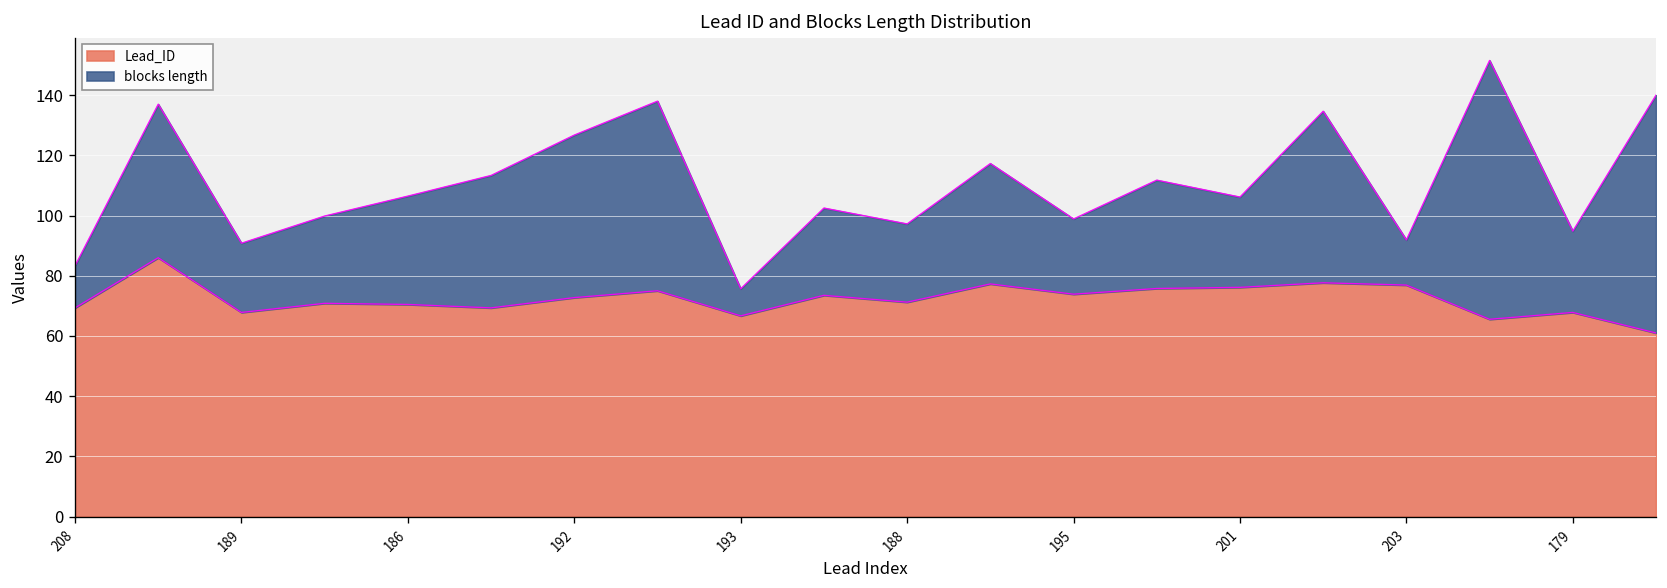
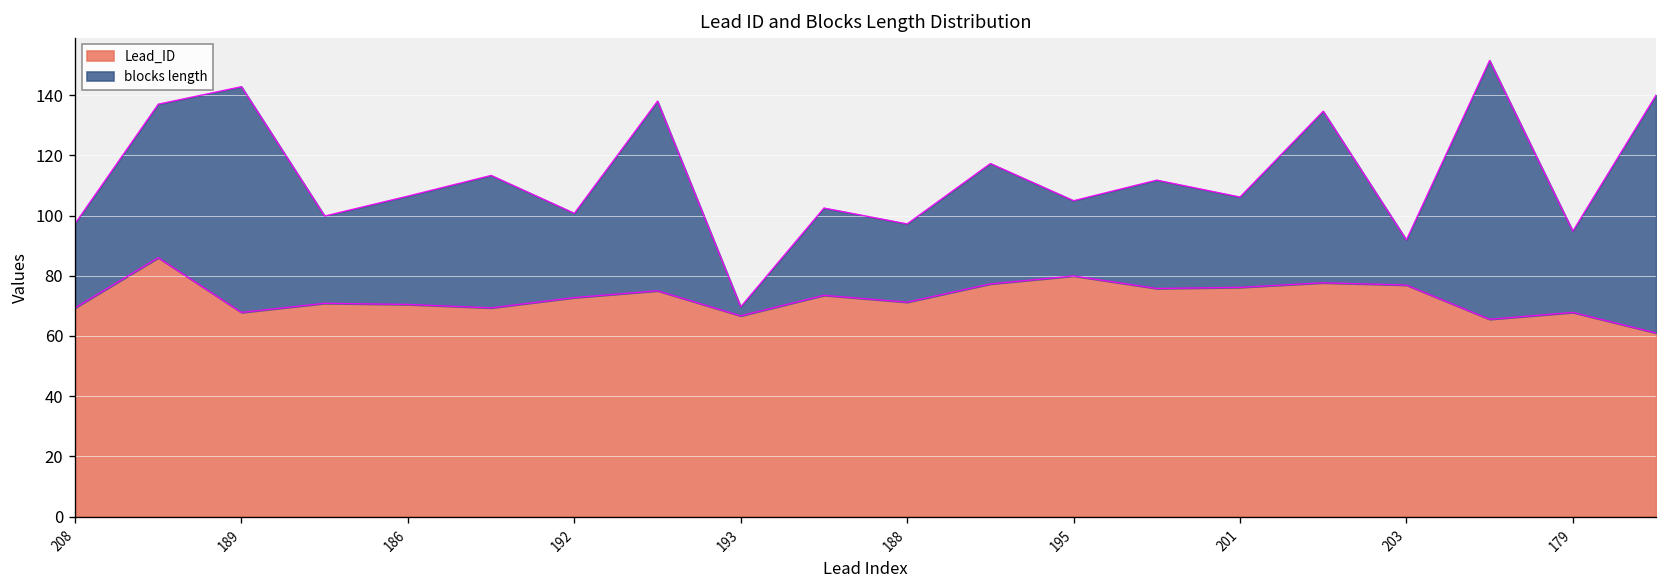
blocks length, 208: 14 -> 28
blocks length, 189: 23 -> 75
blocks length, 192: 54 -> 28
blocks length, 193: 9 -> 3
Lead_ID, 195: 74 -> 80
